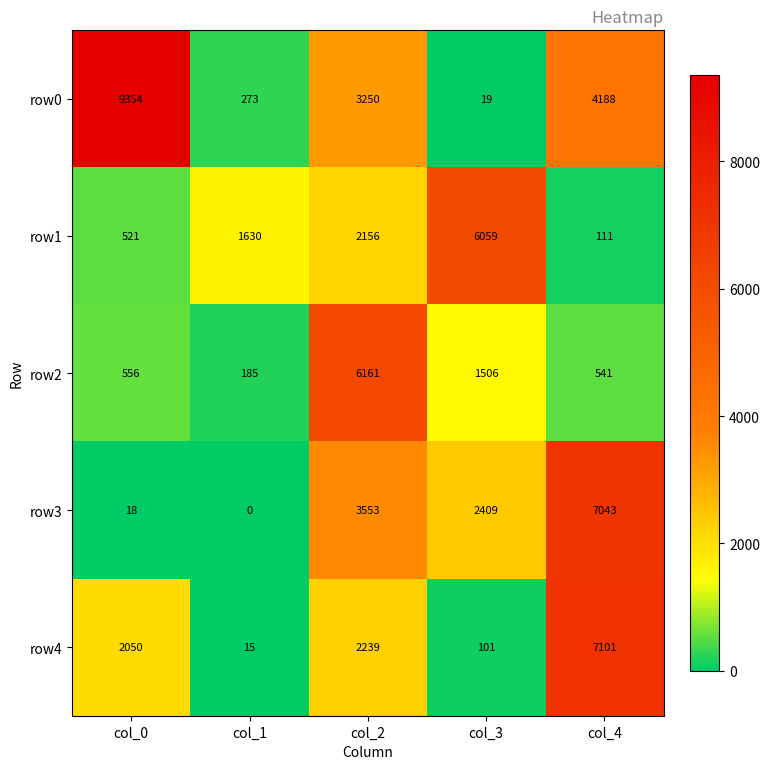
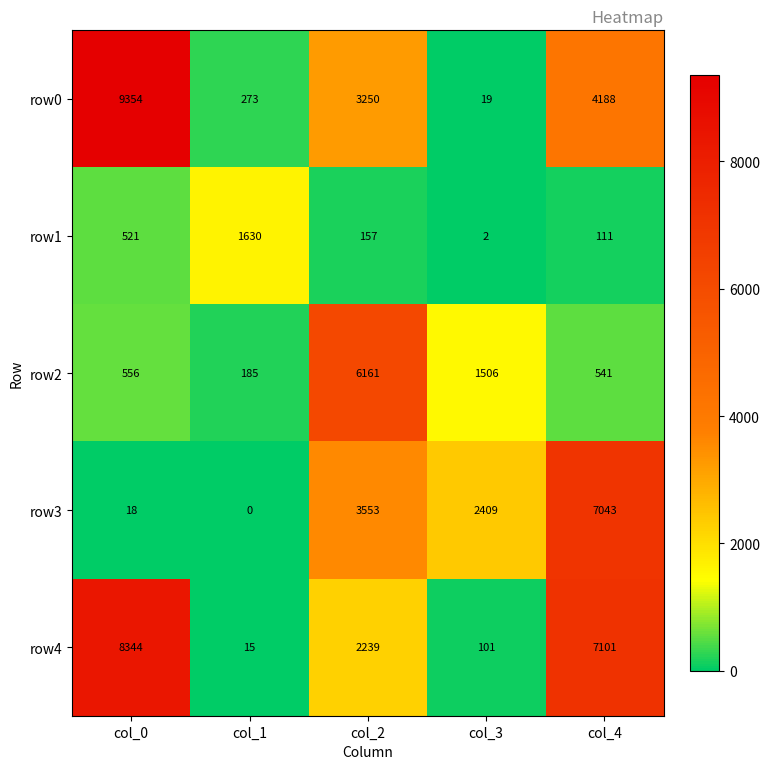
row1, col_2: 2156 -> 157
row1, col_3: 6059 -> 2
row4, col_0: 2050 -> 8344
